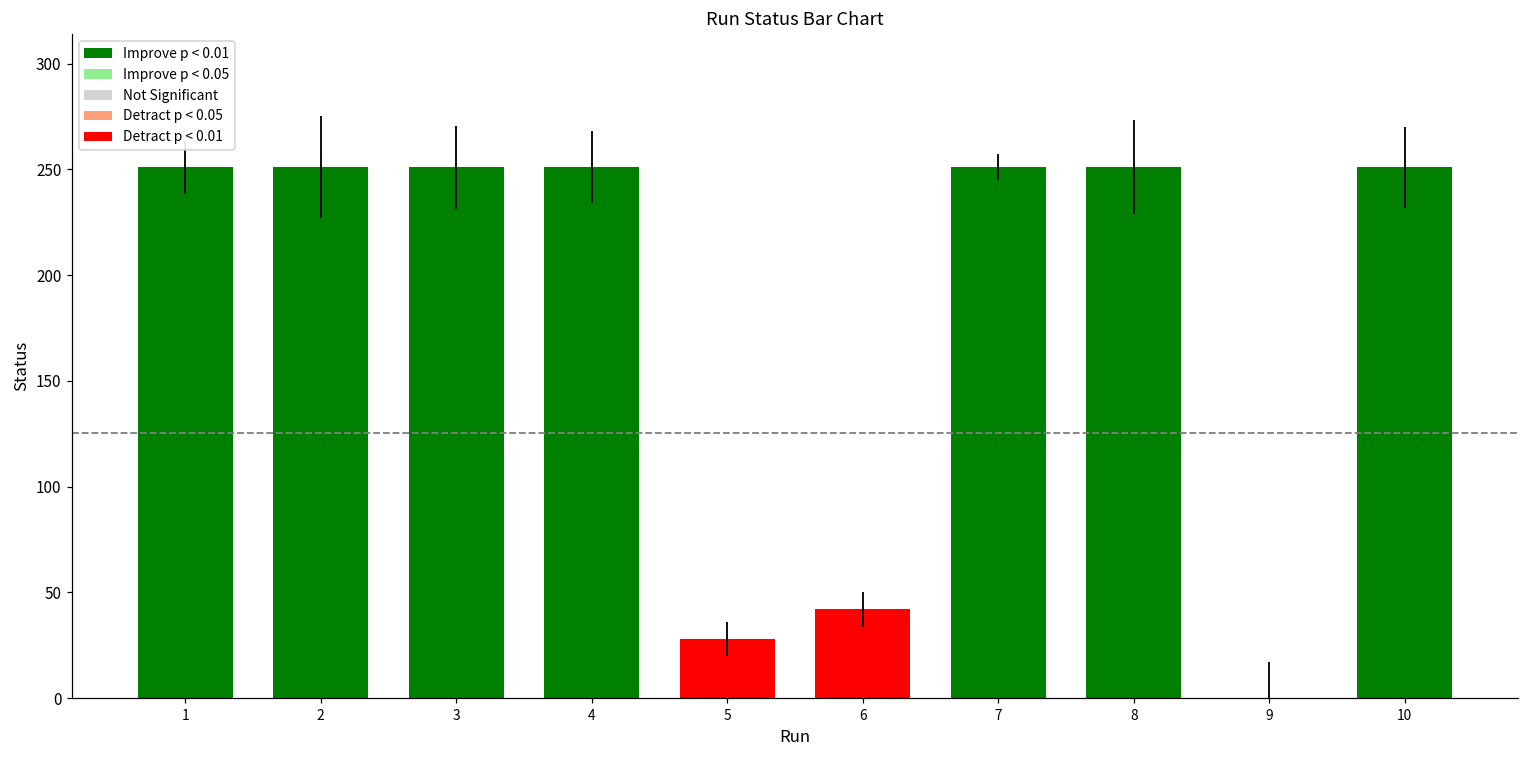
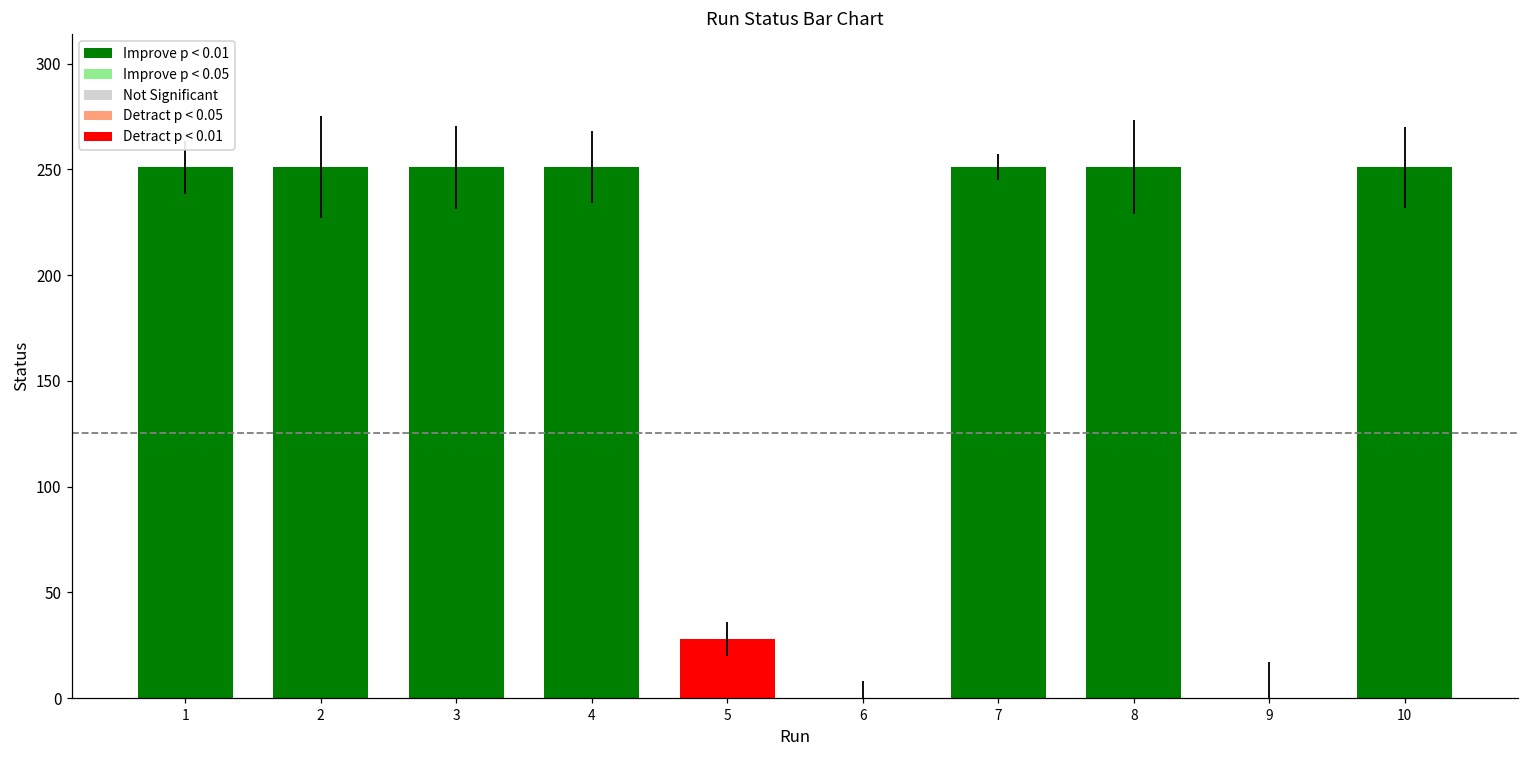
6: 42 -> 0
